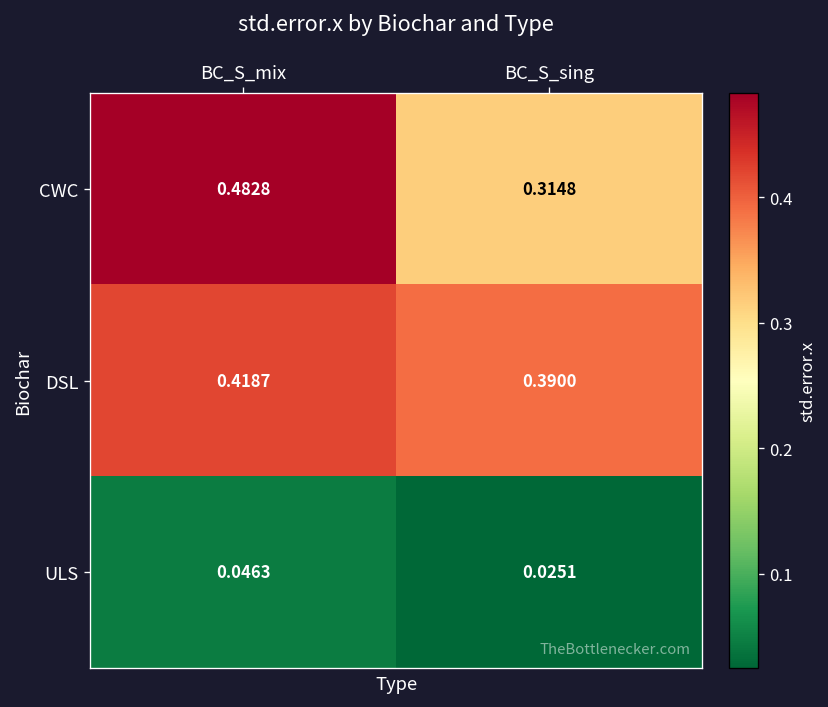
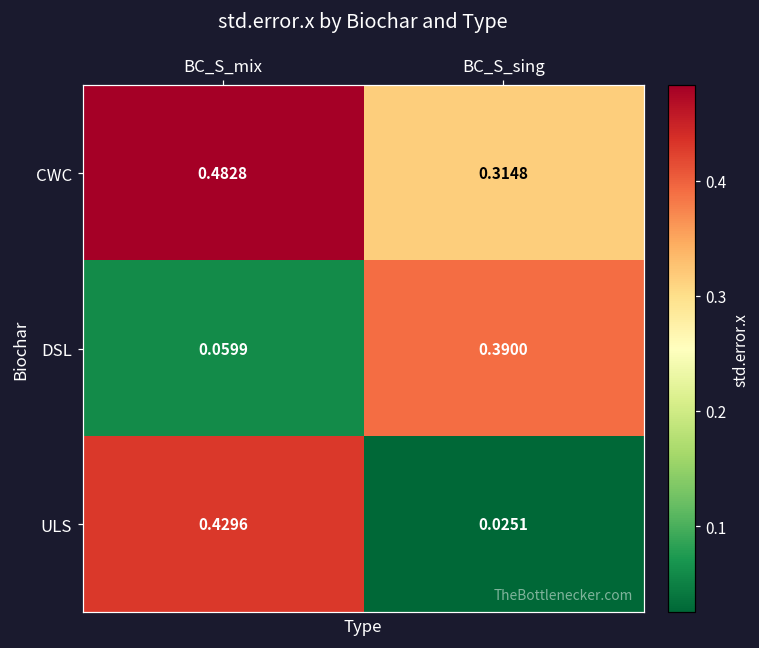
DSL, BC_S_mix: 0.4187 -> 0.0599
ULS, BC_S_mix: 0.0463 -> 0.4296
